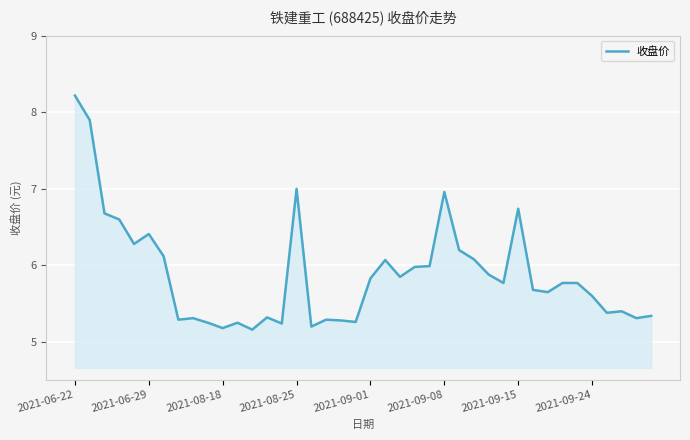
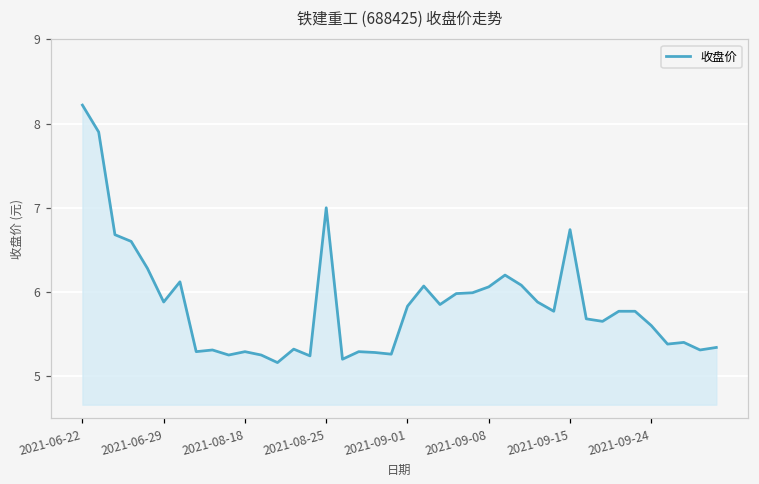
2021-06-29: 6.4 -> 5.9
2021-08-18: 5.2 -> 5.3
2021-09-08: 7.0 -> 6.1
